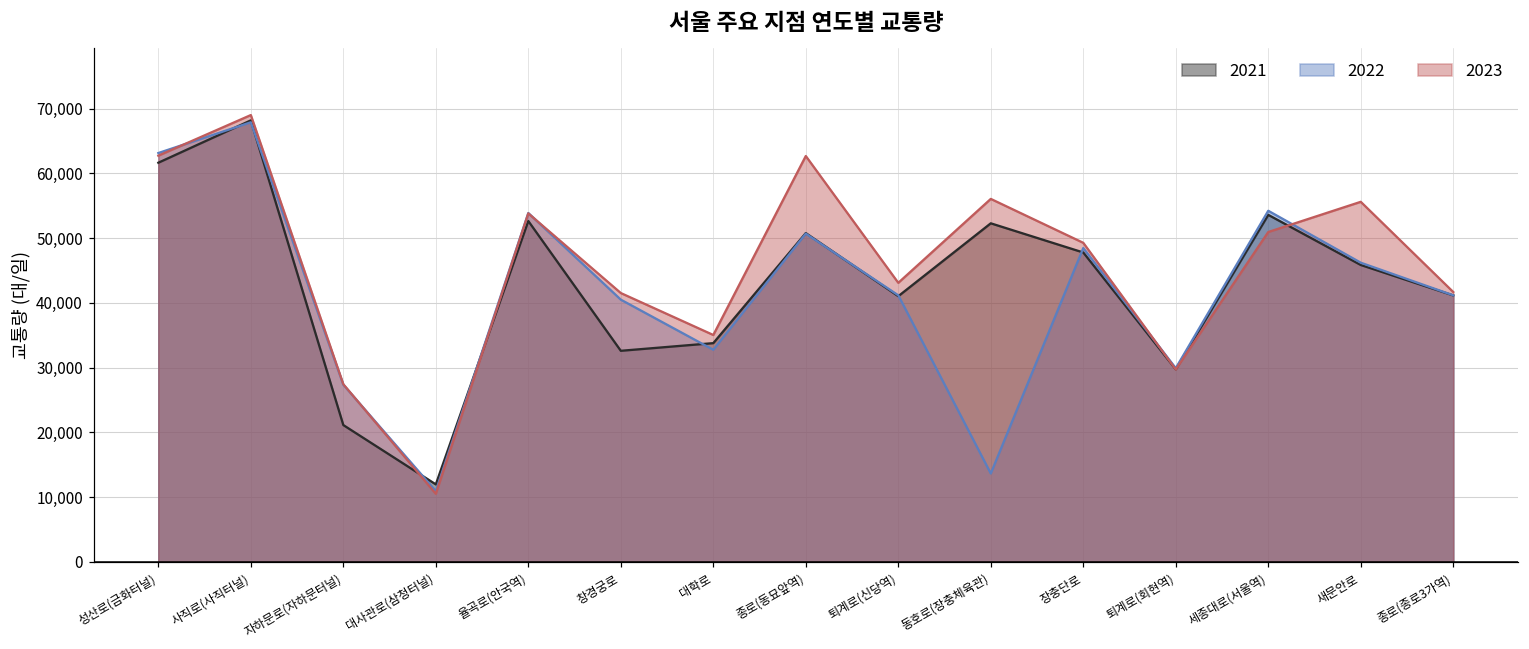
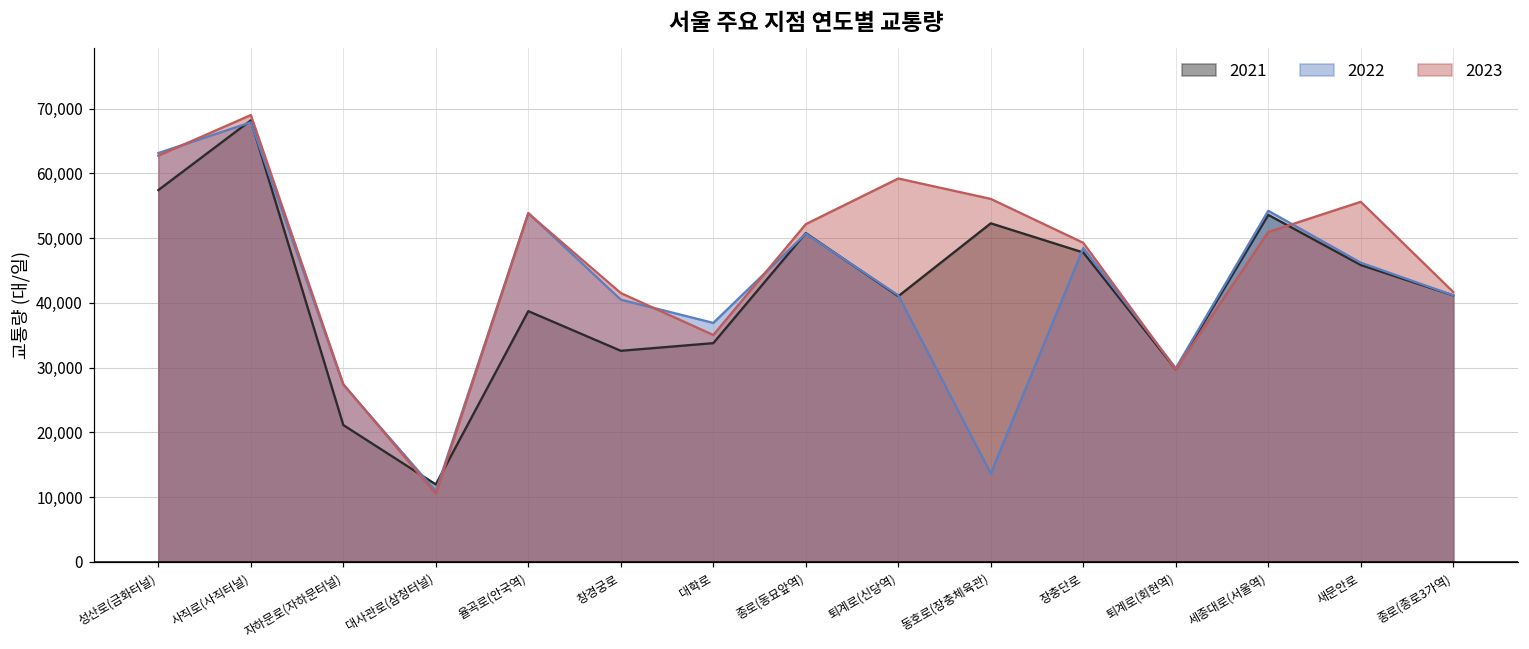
2021, 성산로(금화터널): 62,000 -> 57,000
2021, 율곡로(안국역): 53,000 -> 39,000
2022, 대학로: 33,000 -> 37,000
2023, 종로(동묘앞역): 63,000 -> 52,000
2023, 퇴계로(신당역): 43,000 -> 59,000
